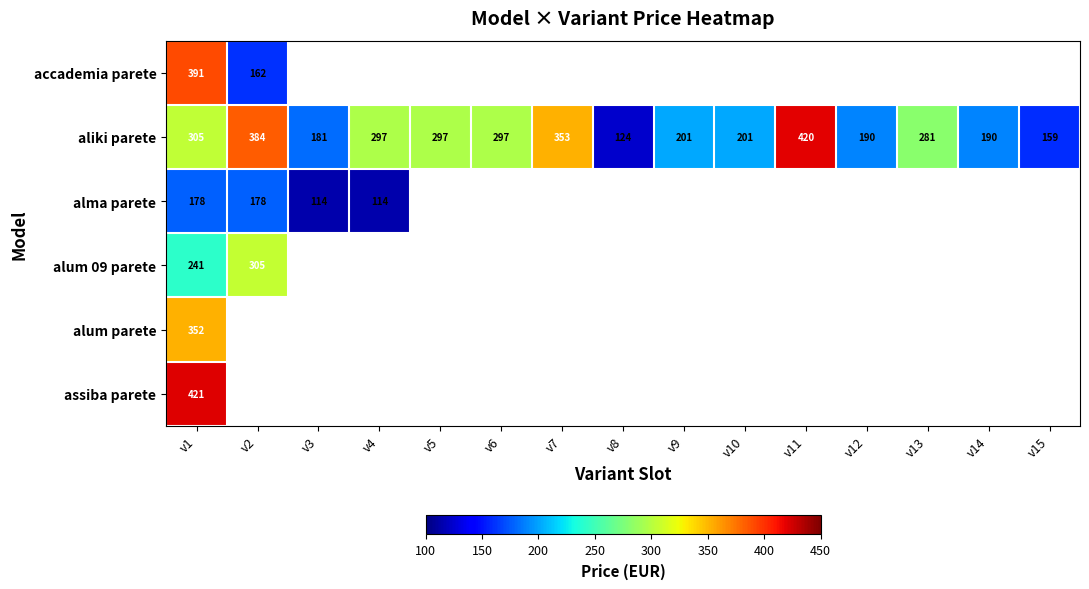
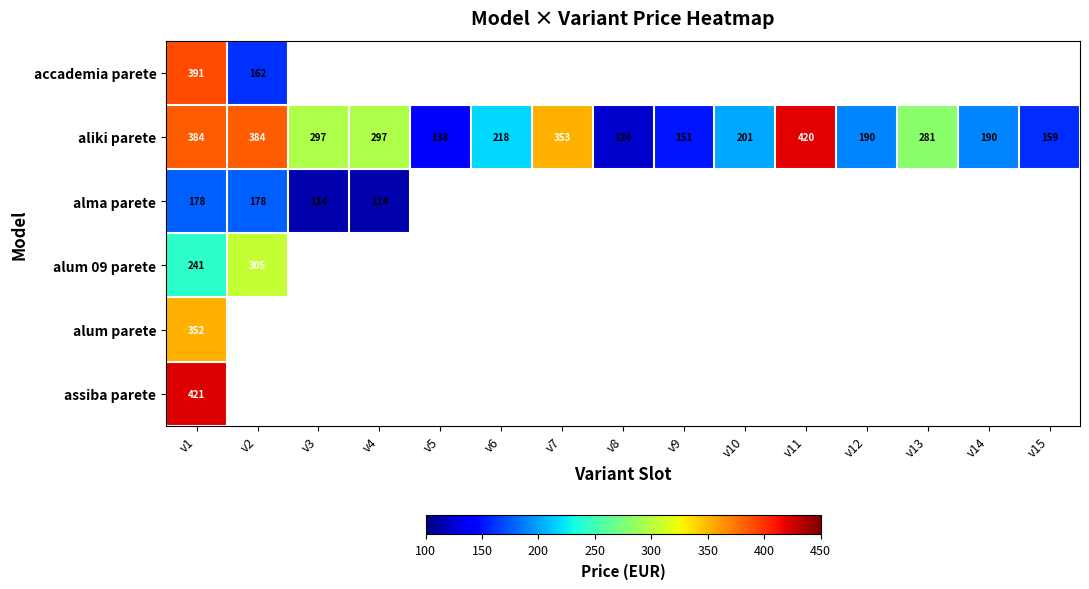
aliki parete, v1: 305 -> 384
aliki parete, v3: 181 -> 297
aliki parete, v5: 297 -> 138
aliki parete, v6: 297 -> 218
aliki parete, v9: 201 -> 151
